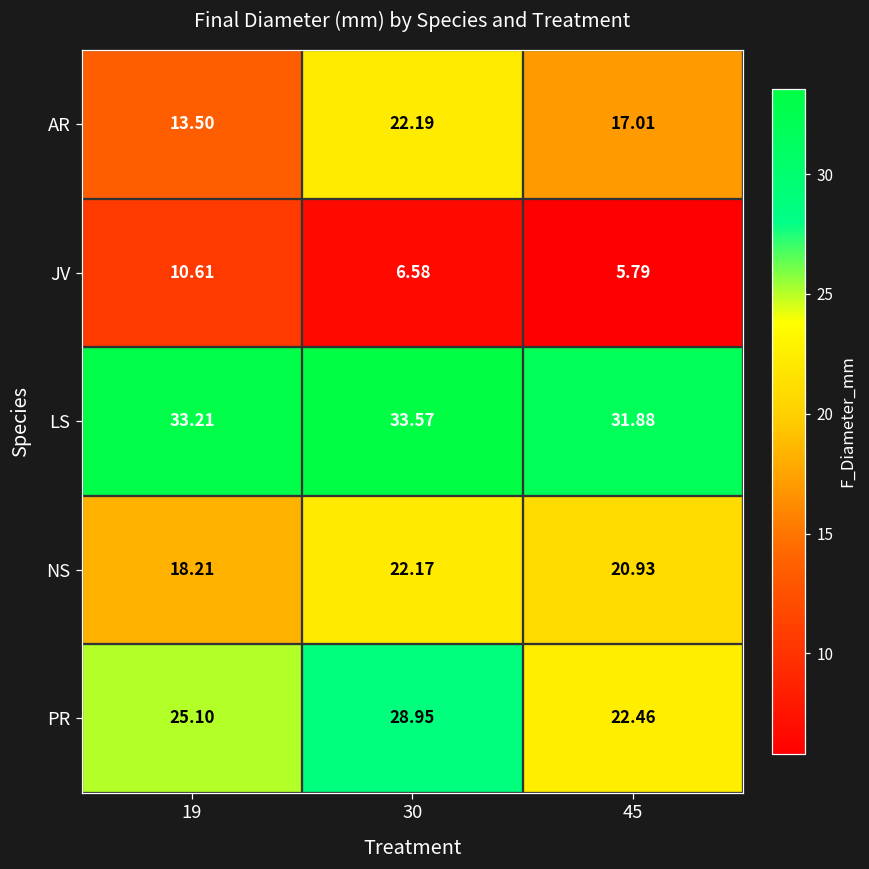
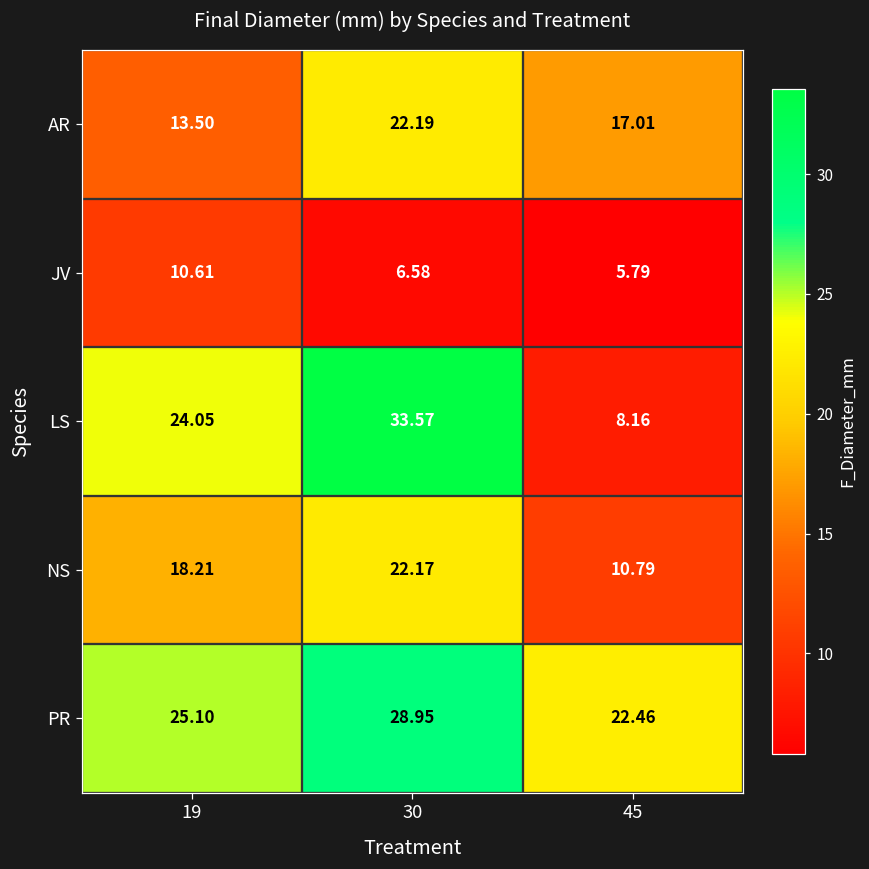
LS, 19: 33.21 -> 24.05
LS, 45: 31.88 -> 8.16
NS, 45: 20.93 -> 10.79
